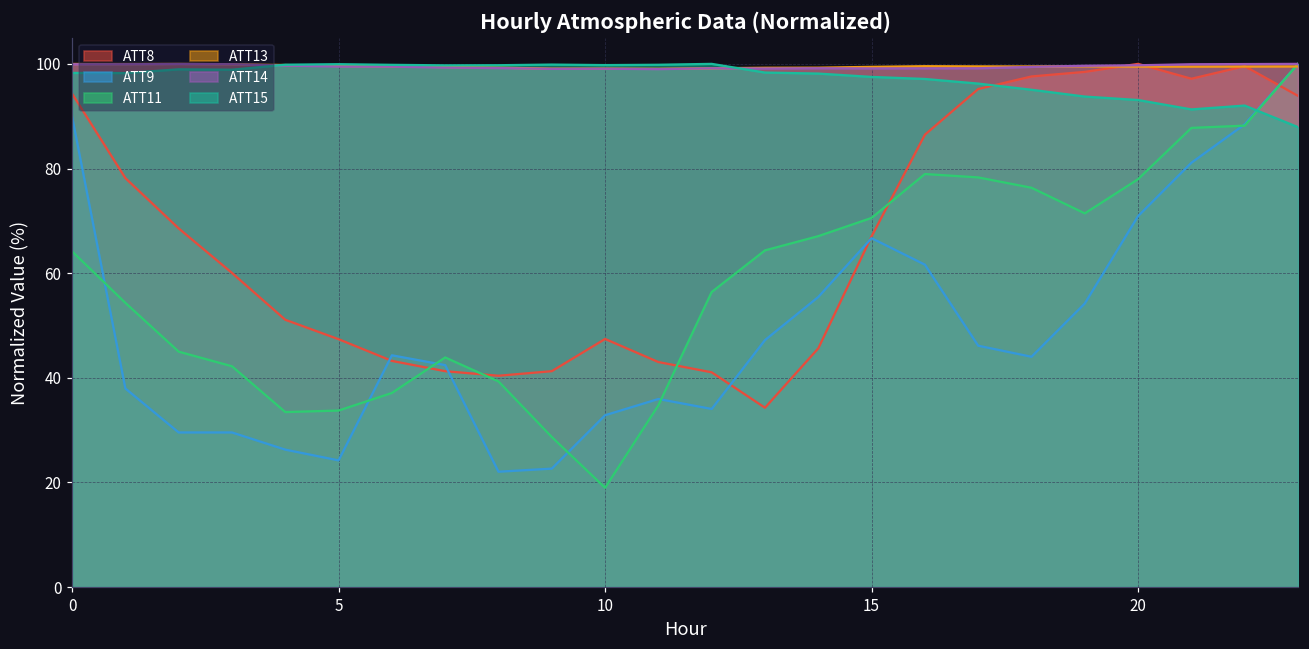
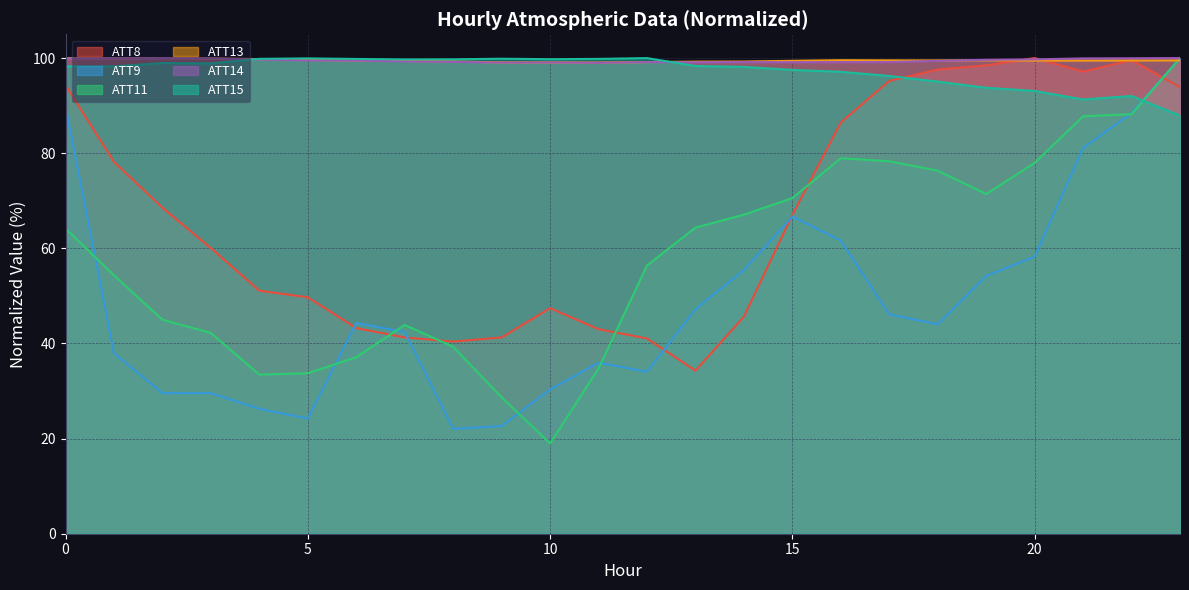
ATT8, 5: 47 -> 50
ATT9, 10: 33 -> 30
ATT9, 20: 71 -> 58
